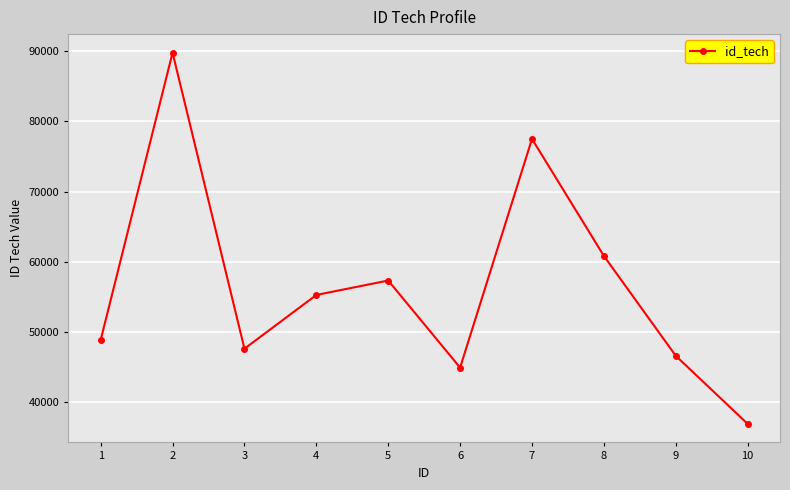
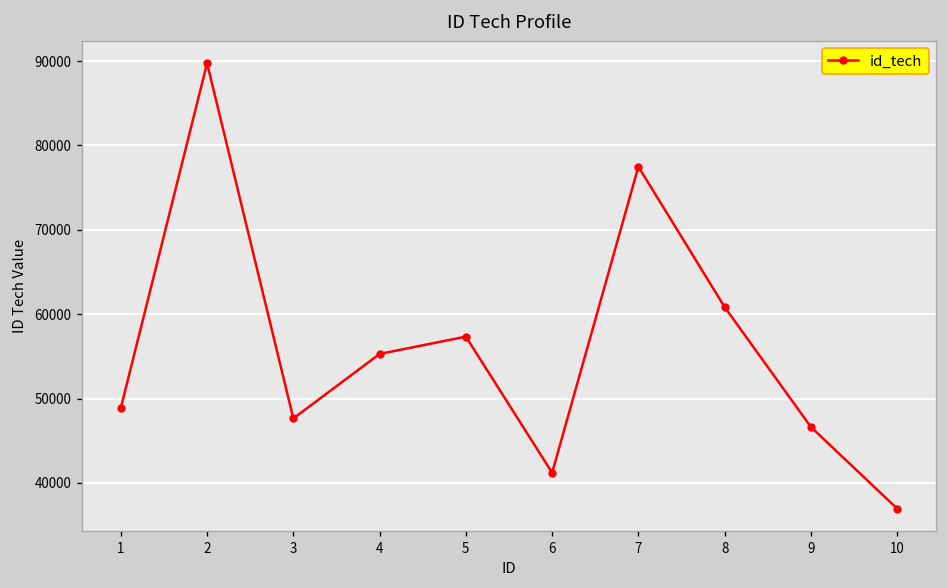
6: 45000 -> 41000
